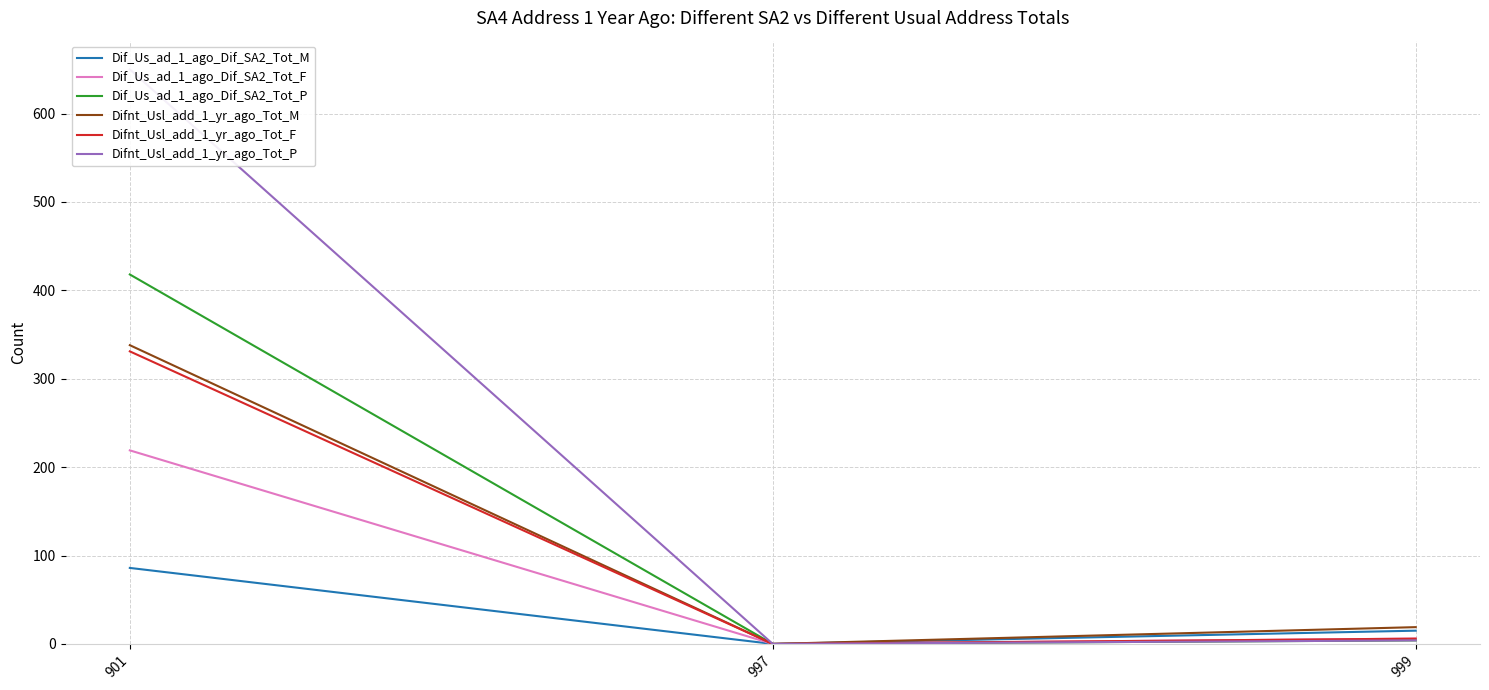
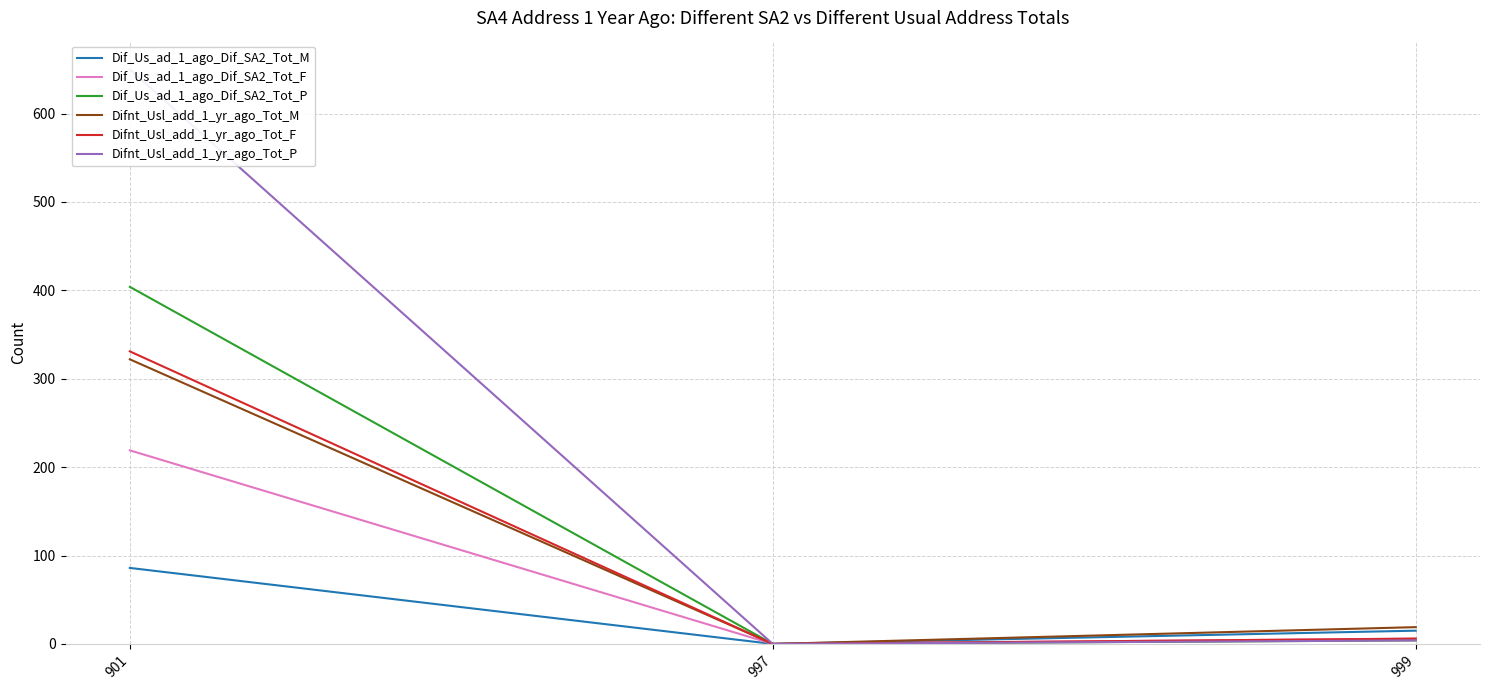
Dif_Us_ad_1_ago_Dif_SA2_Tot_P, 901: 420 -> 400
Difnt_Usl_add_1_yr_ago_Tot_M, 901: 340 -> 320
